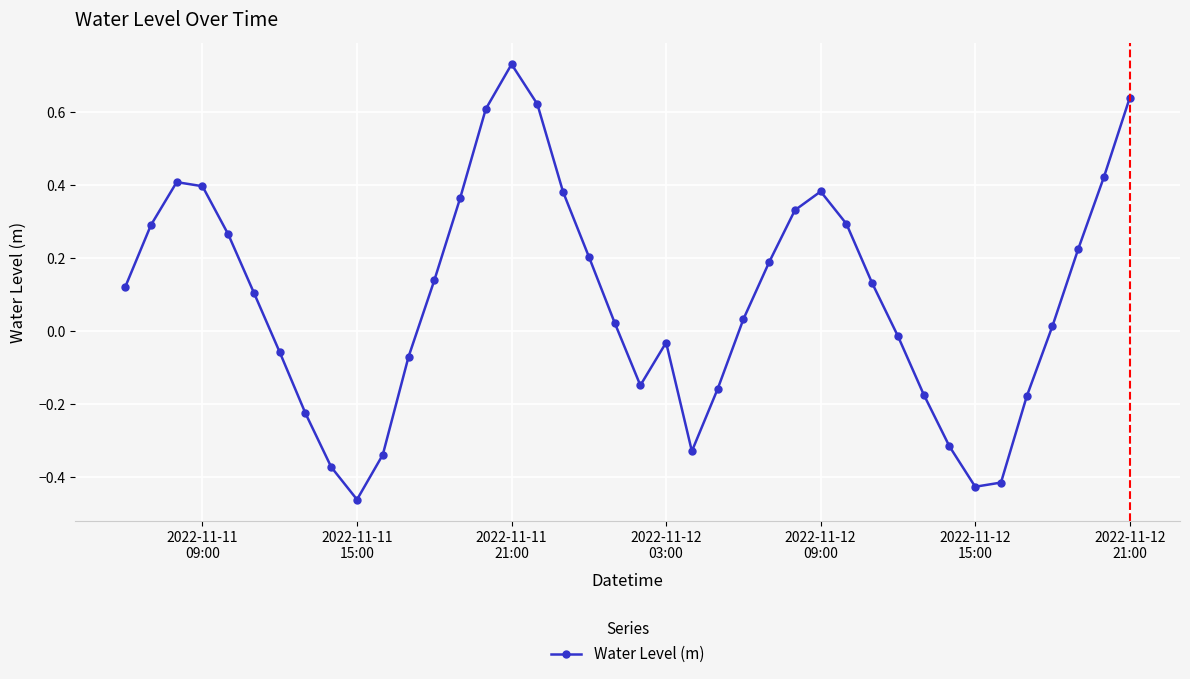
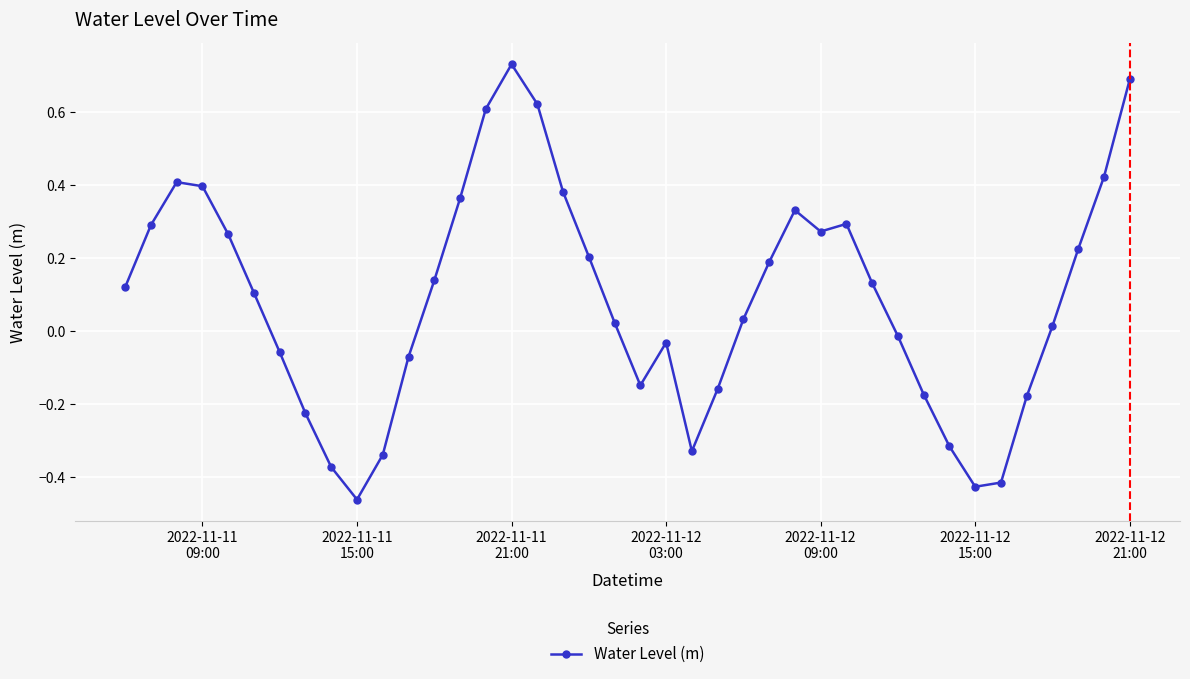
2022-11-12 09:00: 0.38 -> 0.27
2022-11-12 21:00: 0.64 -> 0.69
